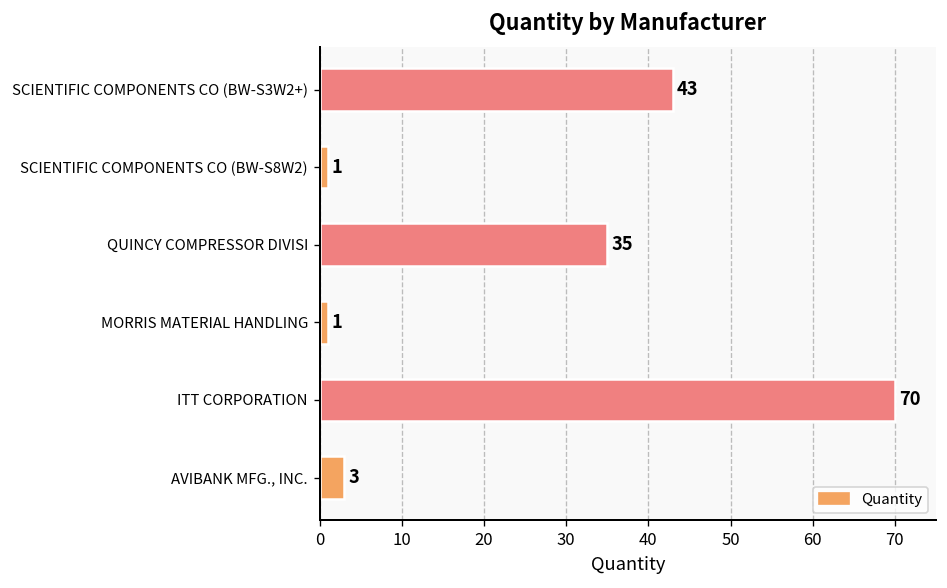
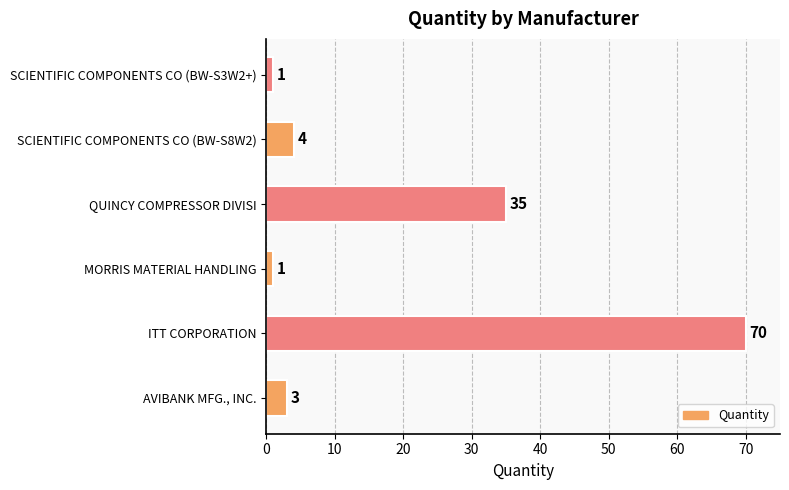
SCIENTIFIC COMPONENTS CO (BW-S3W2+): 43 -> 1
SCIENTIFIC COMPONENTS CO (BW-S8W2): 1 -> 4
